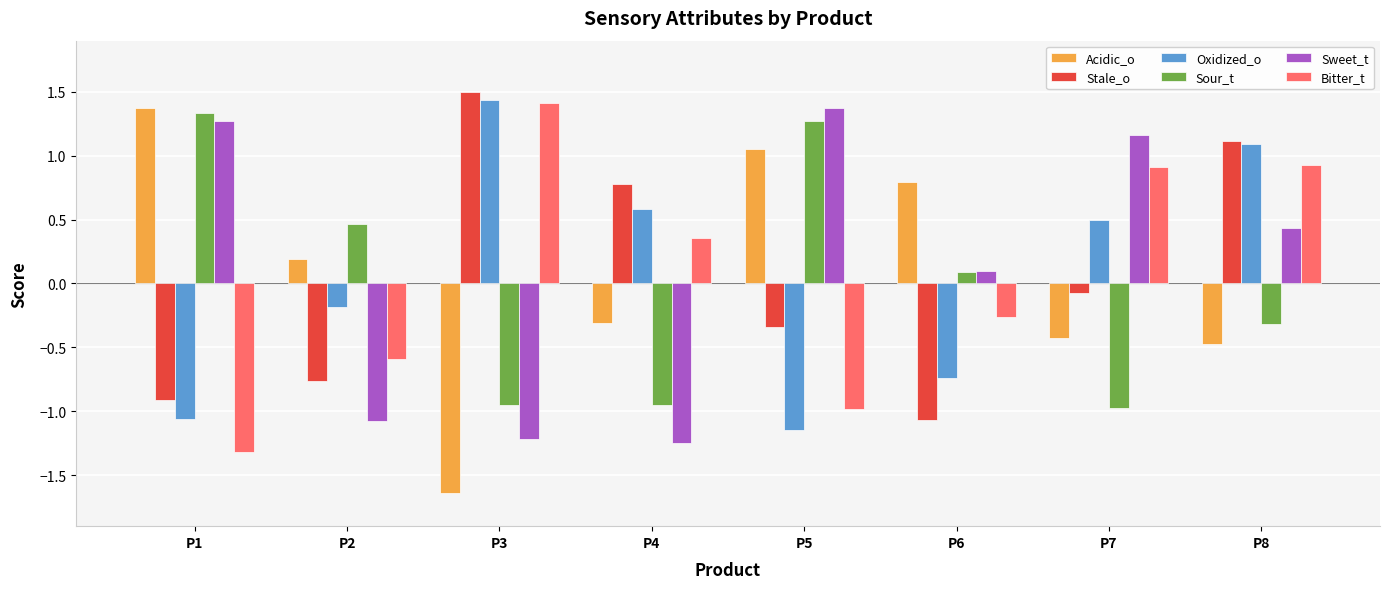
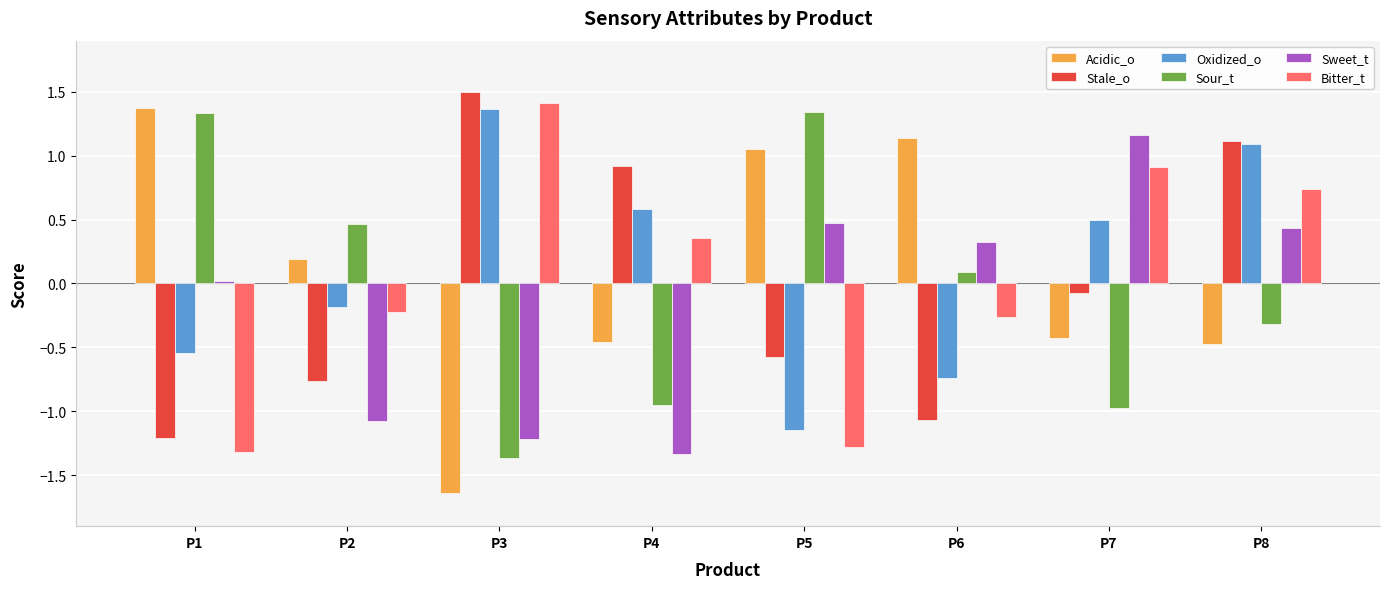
Stale_o, P1: -0.91 -> -1.21
Oxidized_o, P1: -1.06 -> -0.55
Sweet_t, P1: 1.27 -> 0.02
Bitter_t, P2: -0.60 -> -0.22
Oxidized_o, P3: 1.44 -> 1.37
Sour_t, P3: -0.95 -> -1.36
Acidic_o, P4: -0.31 -> -0.46
Stale_o, P4: 0.78 -> 0.92
Sweet_t, P4: -1.25 -> -1.34
Stale_o, P5: -0.34 -> -0.58
Sour_t, P5: 1.27 -> 1.34
Sweet_t, P5: 1.38 -> 0.47
Bitter_t, P5: -0.98 -> -1.28
Acidic_o, P6: 0.79 -> 1.14
Sweet_t, P6: 0.10 -> 0.32
Bitter_t, P8: 0.93 -> 0.74
